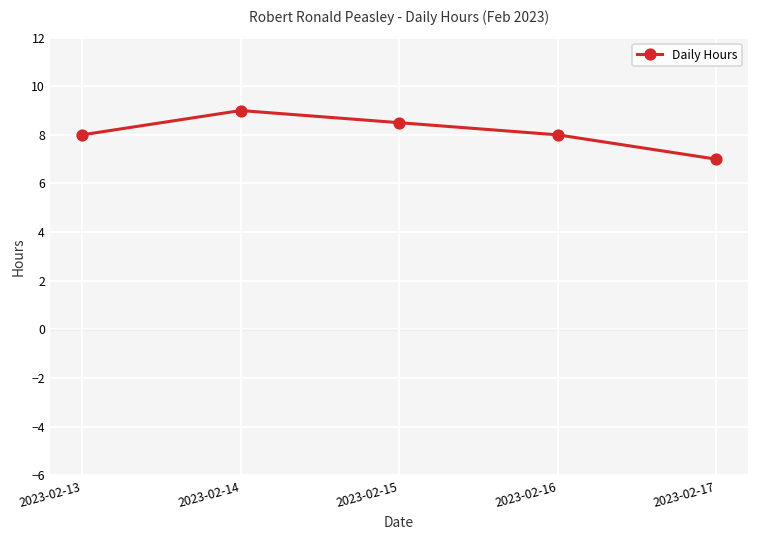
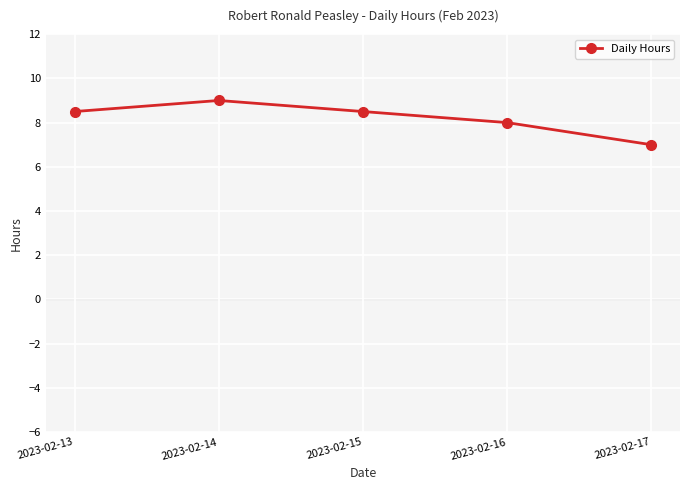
2023-02-13: 8.0 -> 8.5
